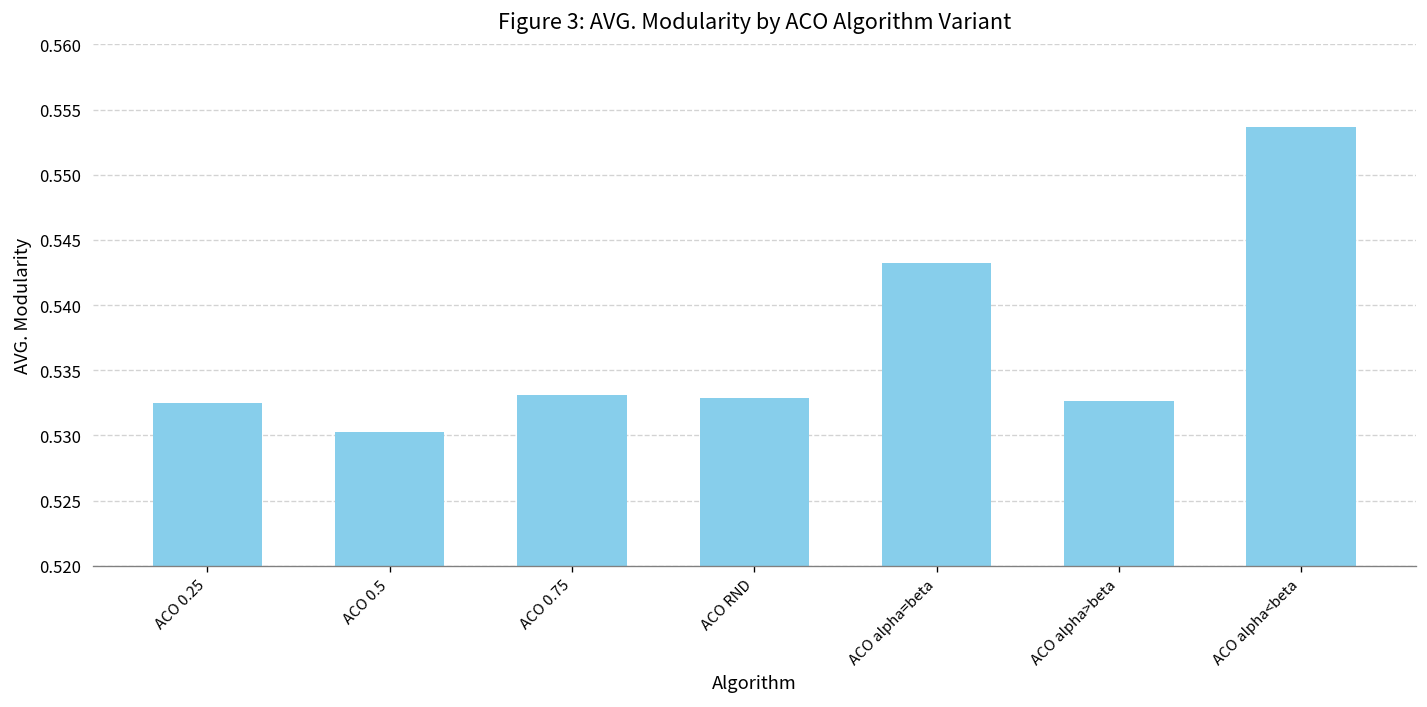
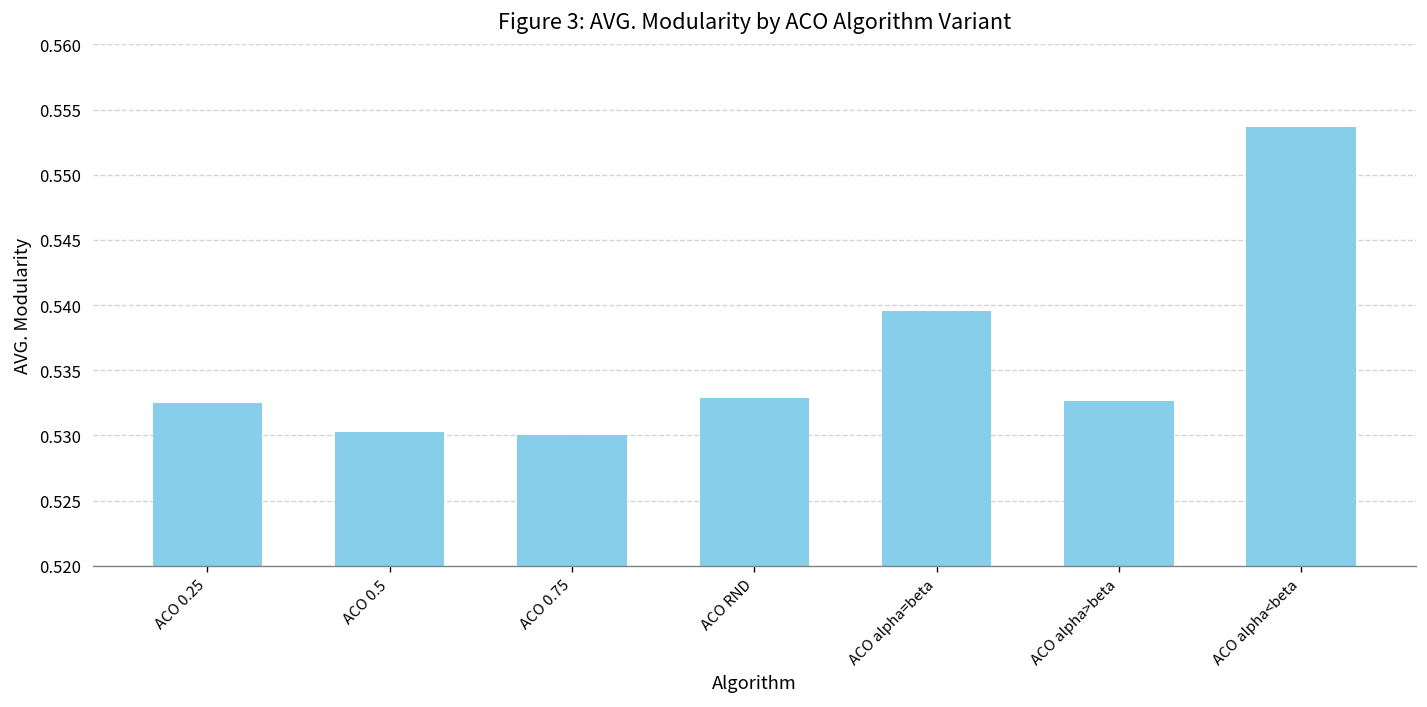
ACO 0.75: 0.5331 -> 0.5300
ACO alpha=beta: 0.5433 -> 0.5395
